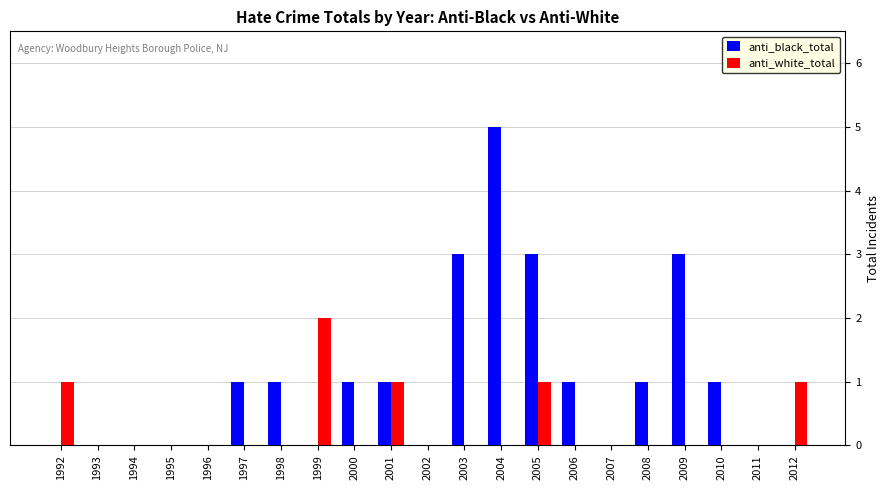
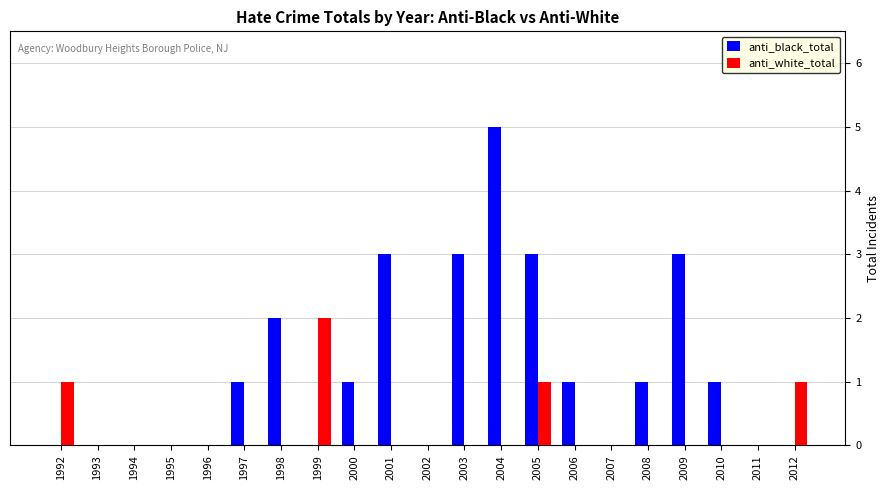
anti_black_total, 1998: 1 -> 2
anti_black_total, 2001: 1 -> 3
anti_white_total, 2001: 1 -> 0
